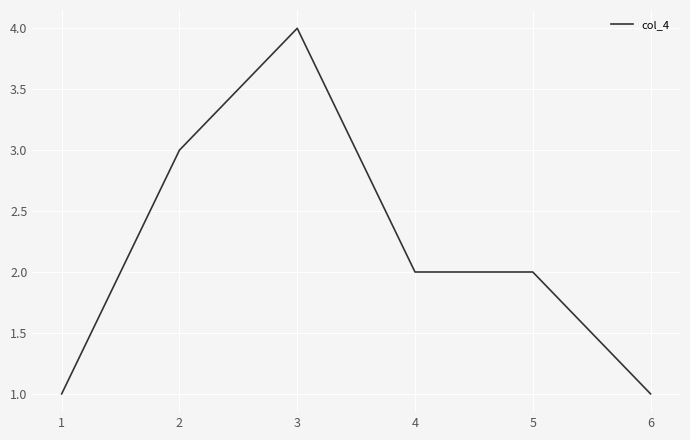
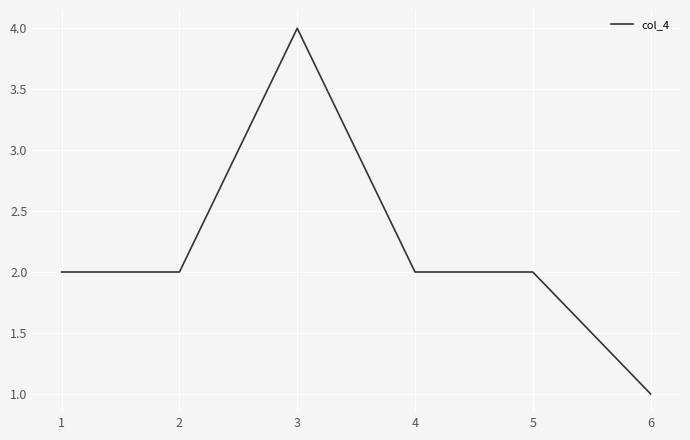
1: 1 -> 2
2: 3 -> 2
